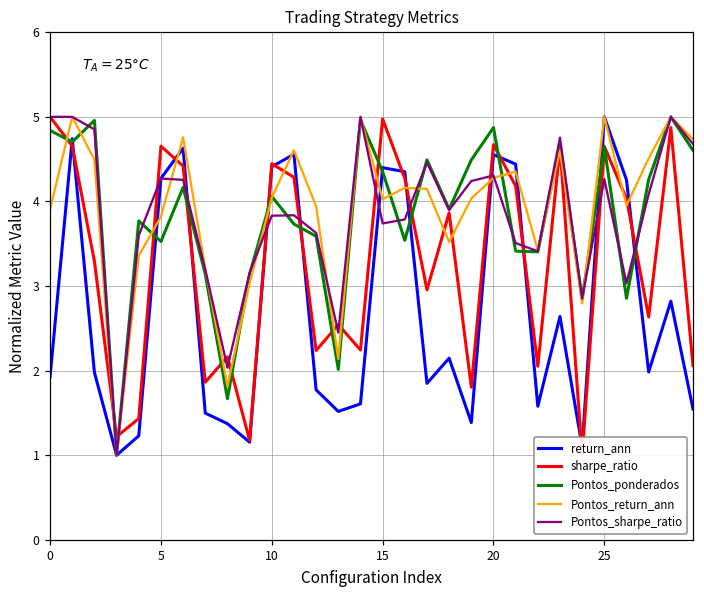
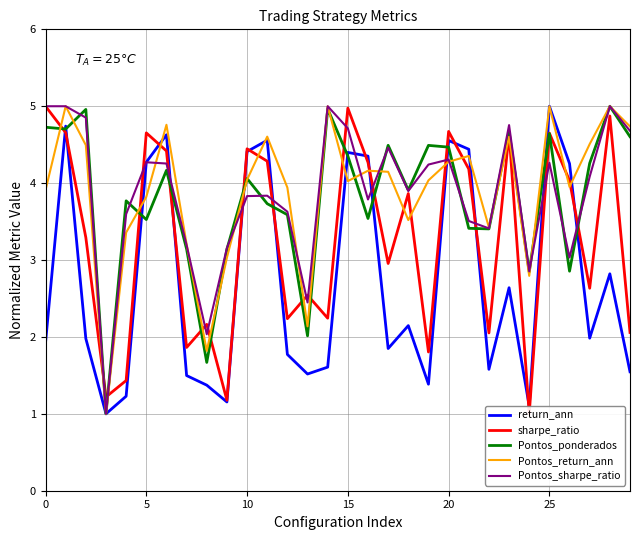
Pontos_ponderados, 0: 4.8 -> 4.7
Pontos_sharpe_ratio, 15: 3.7 -> 4.7
Pontos_ponderados, 20: 4.9 -> 4.5
